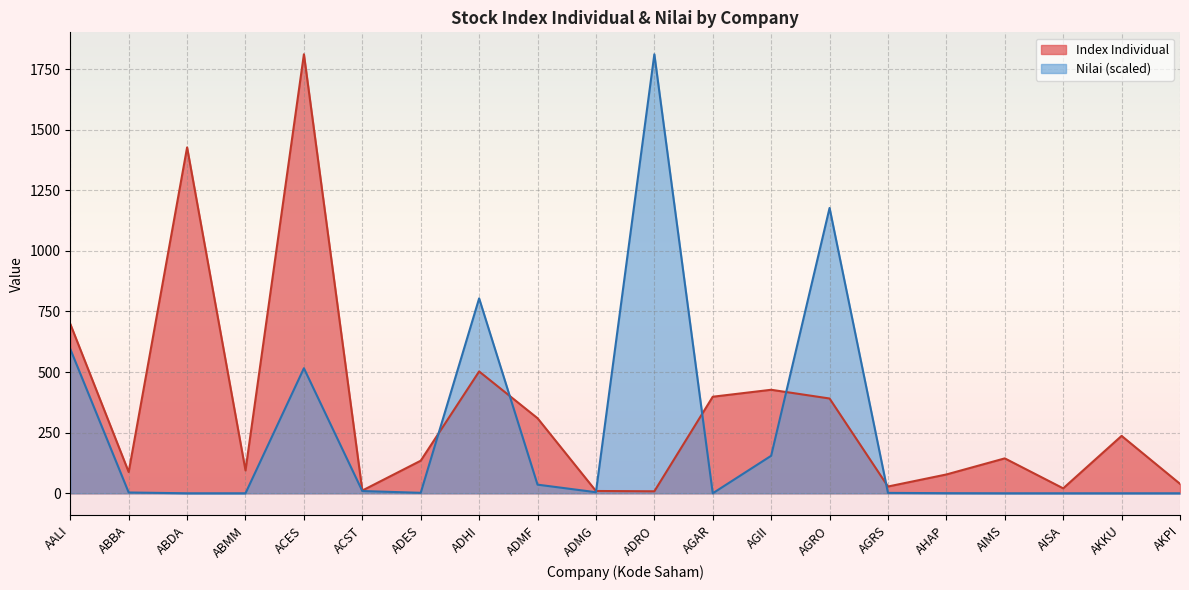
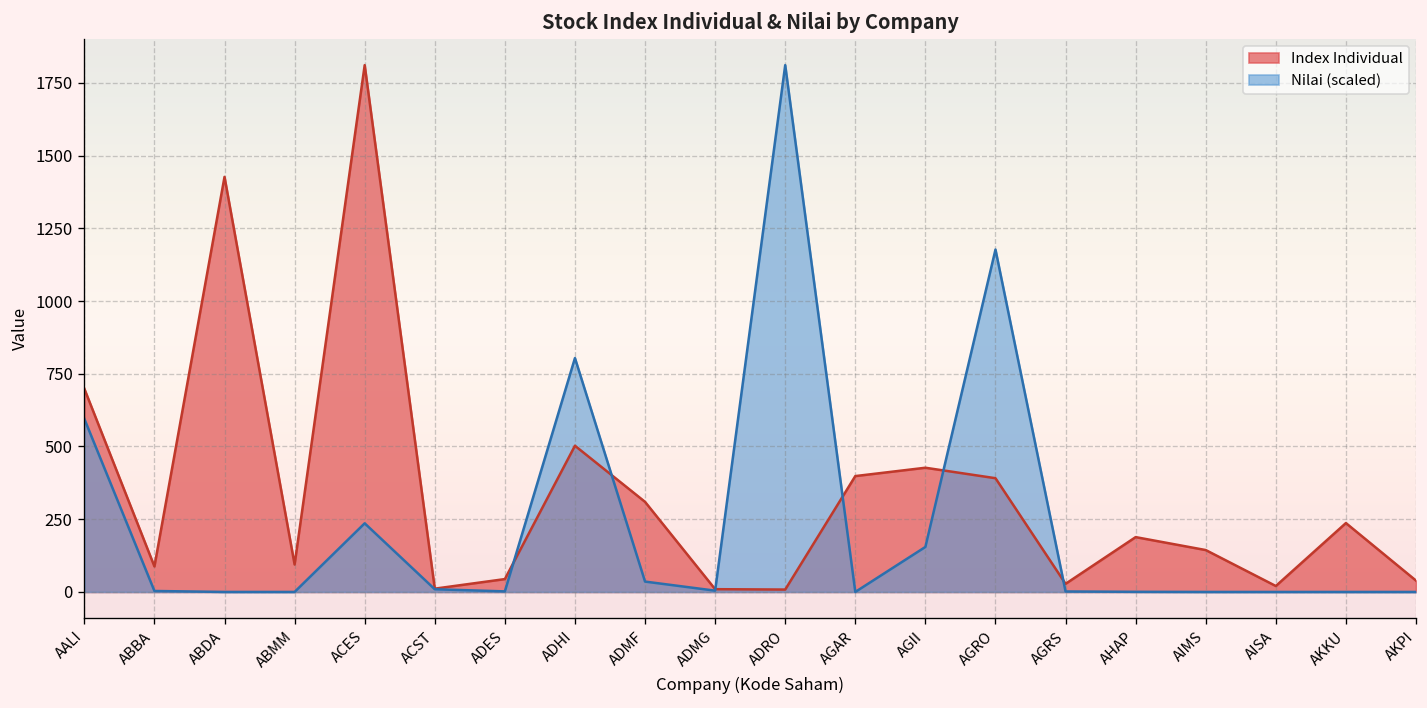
Nilai (scaled), ACES: 520 -> 240
Index Individual, ADES: 130 -> 40
Index Individual, AHAP: 80 -> 190
